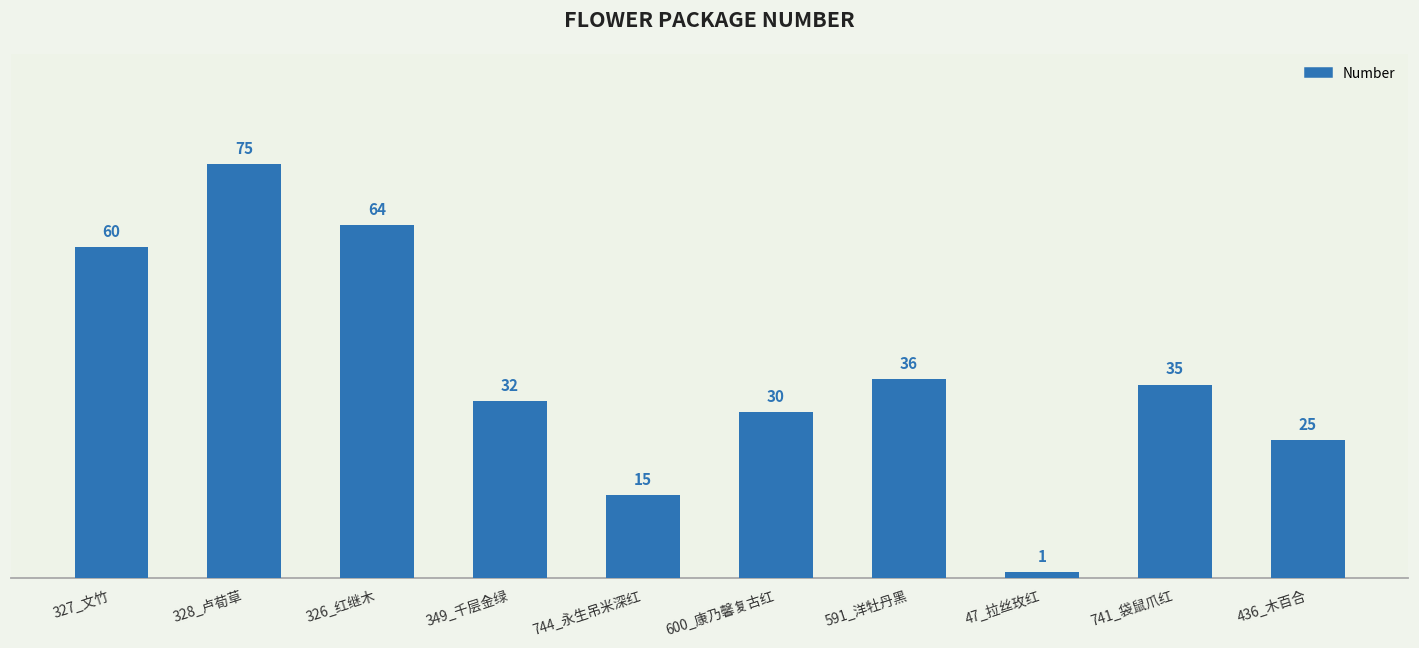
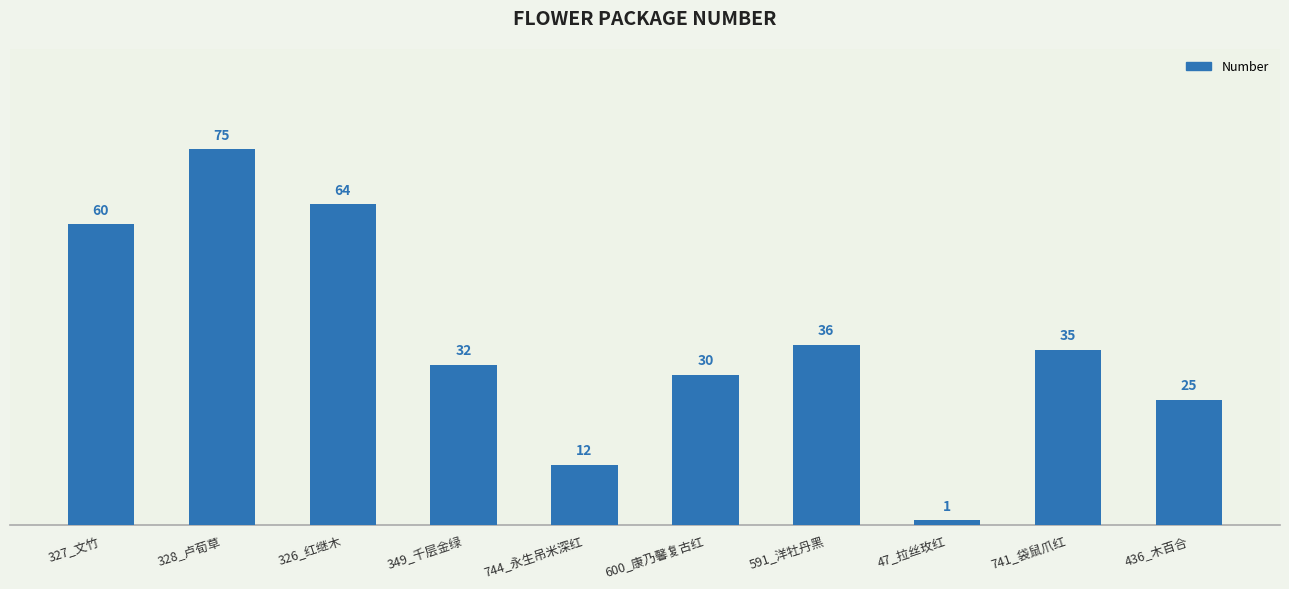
744_永生吊米深红: 15 -> 12
